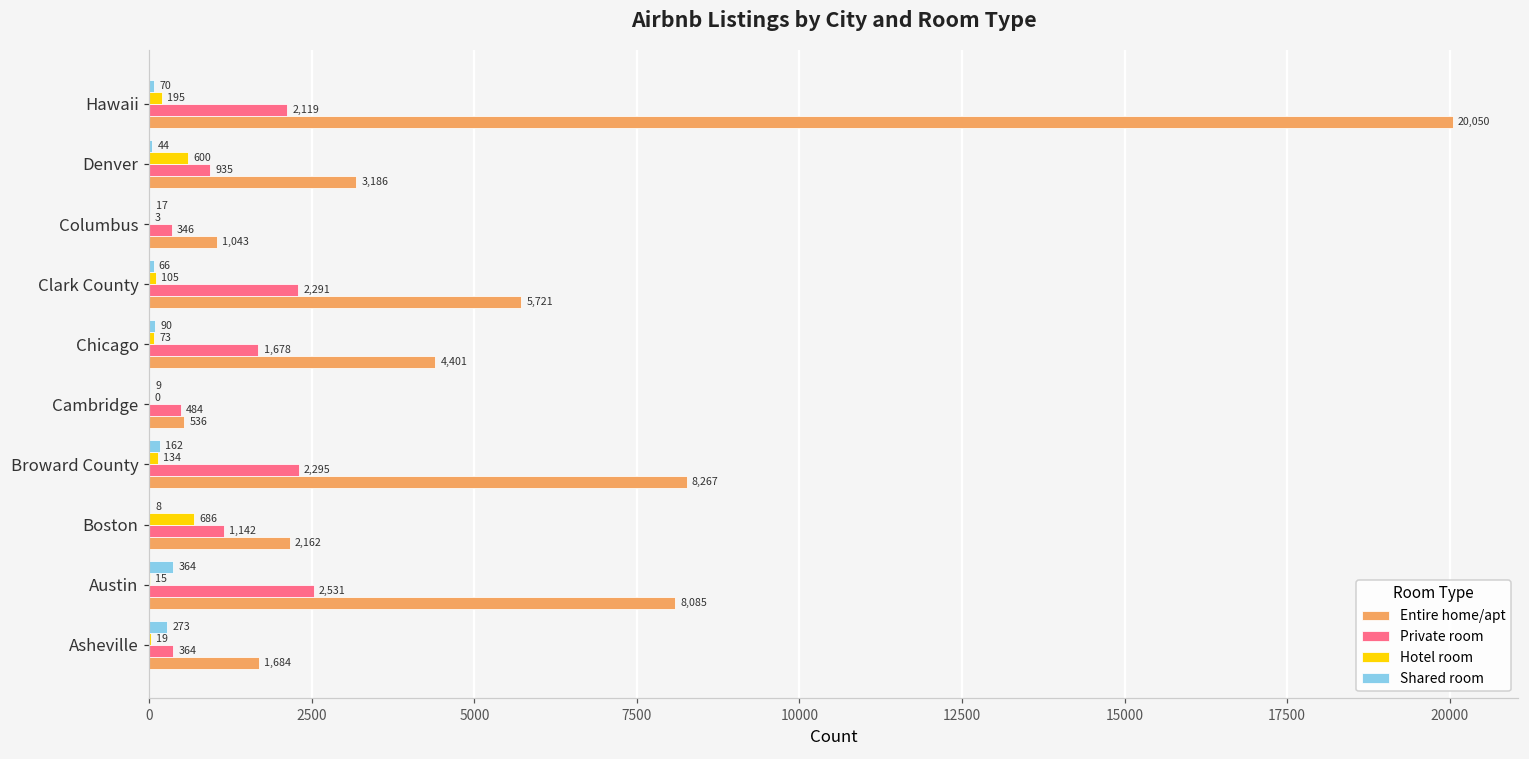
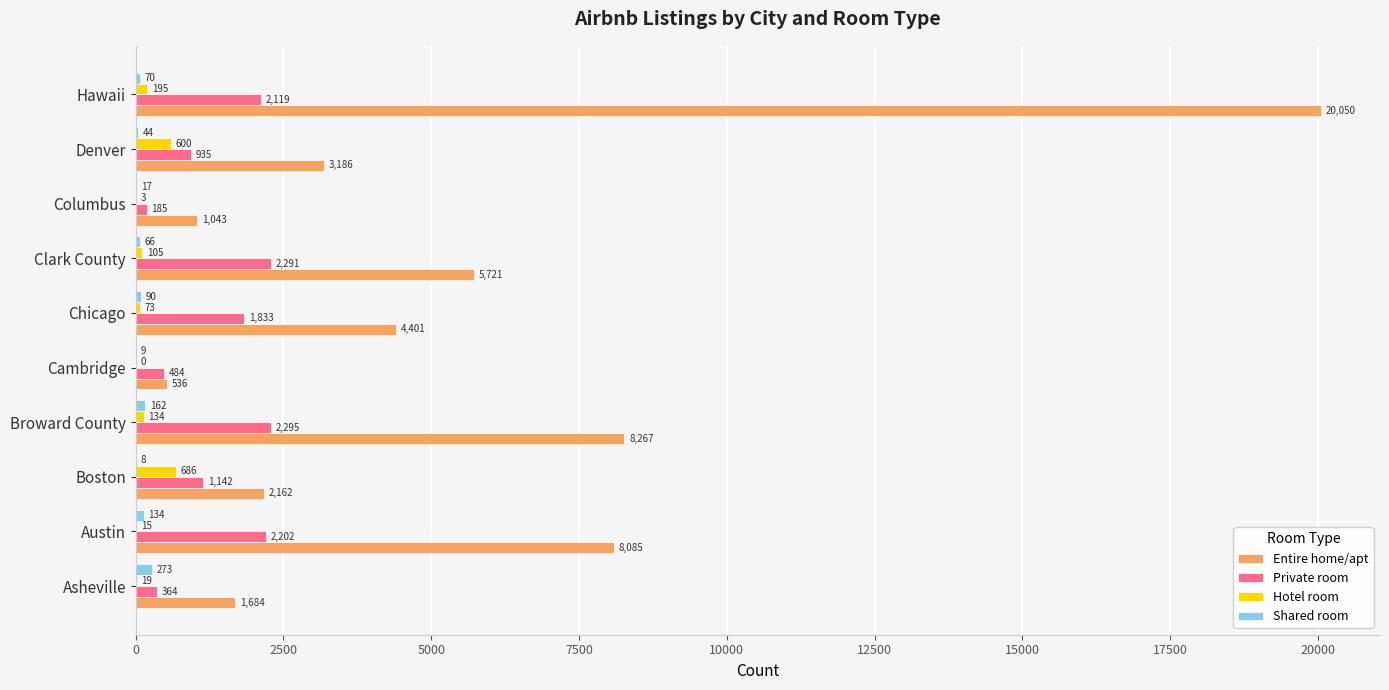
Private room, Columbus: 346 -> 185
Private room, Chicago: 1,678 -> 1,833
Shared room, Austin: 364 -> 134
Private room, Austin: 2,531 -> 2,202
